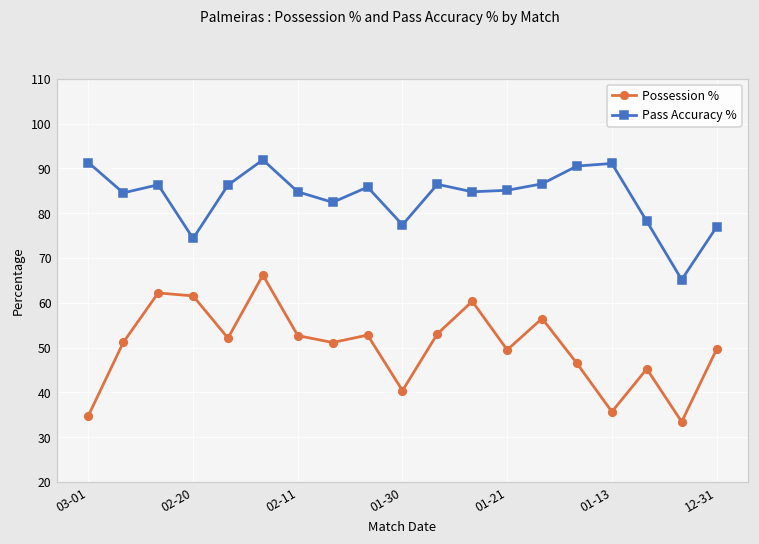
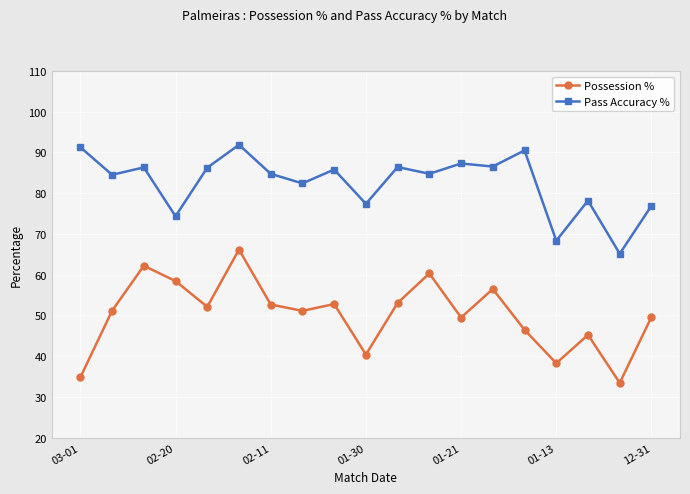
Possession %, 02-20: 62 -> 58
Pass Accuracy %, 01-21: 85 -> 87
Possession %, 01-13: 36 -> 38
Pass Accuracy %, 01-13: 91 -> 68
